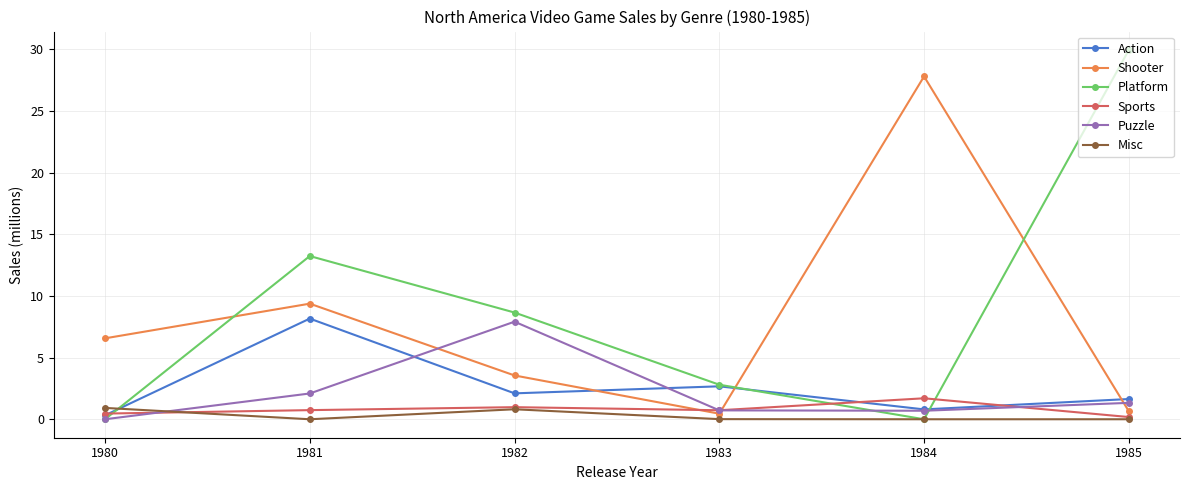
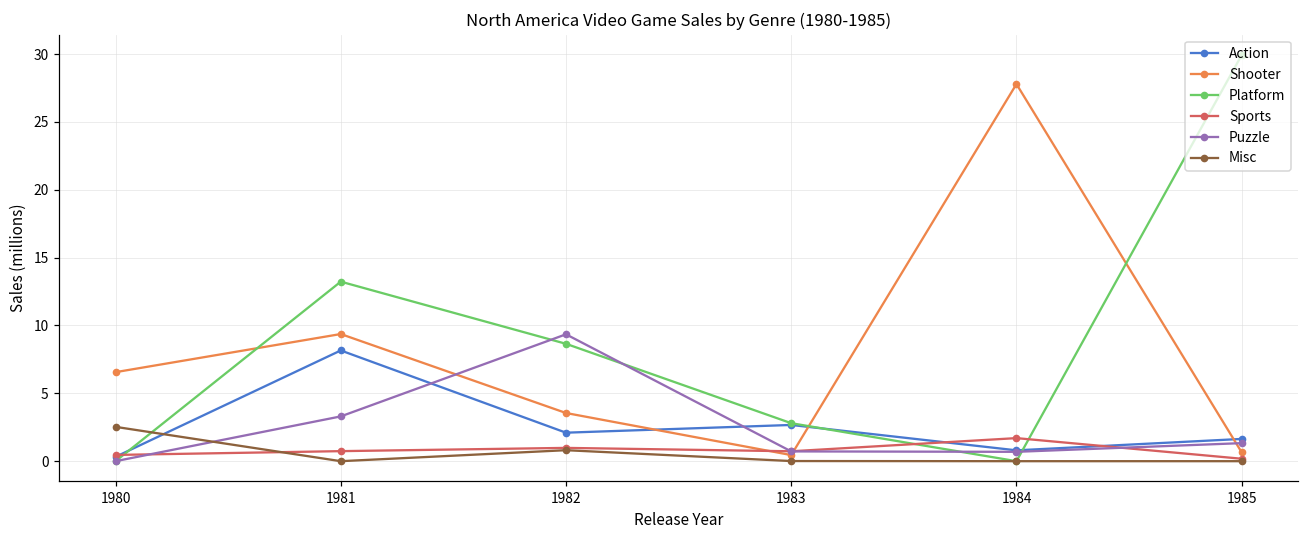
Misc, 1980: 0.9 -> 2.5
Puzzle, 1981: 2.1 -> 3.3
Puzzle, 1982: 7.9 -> 9.4
